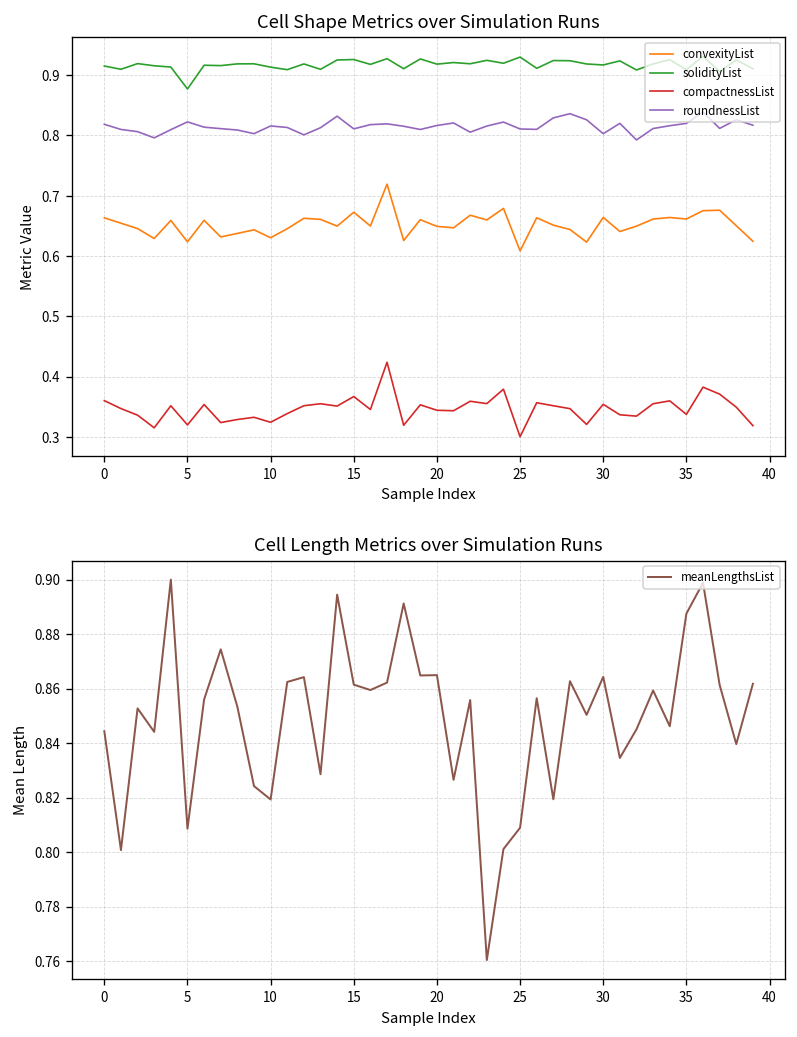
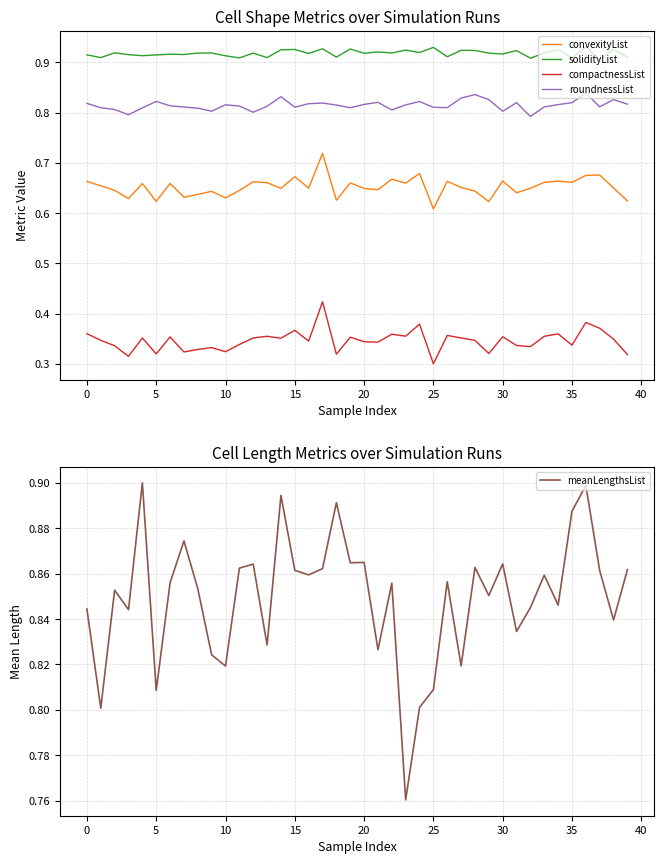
Cell Shape Metrics over Simulation Runs, solidityList, 5: 0.88 -> 0.92
